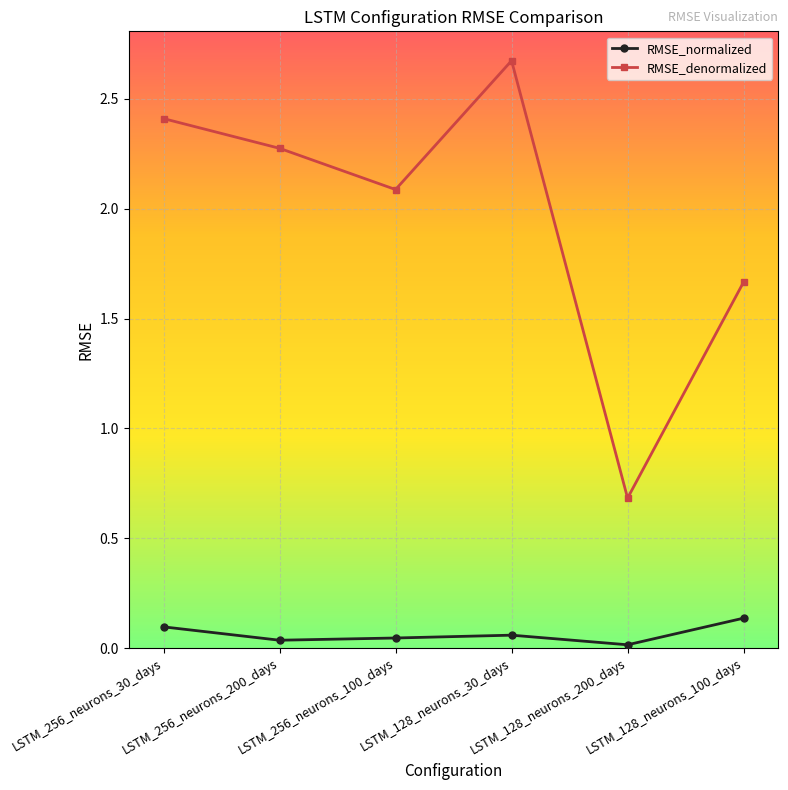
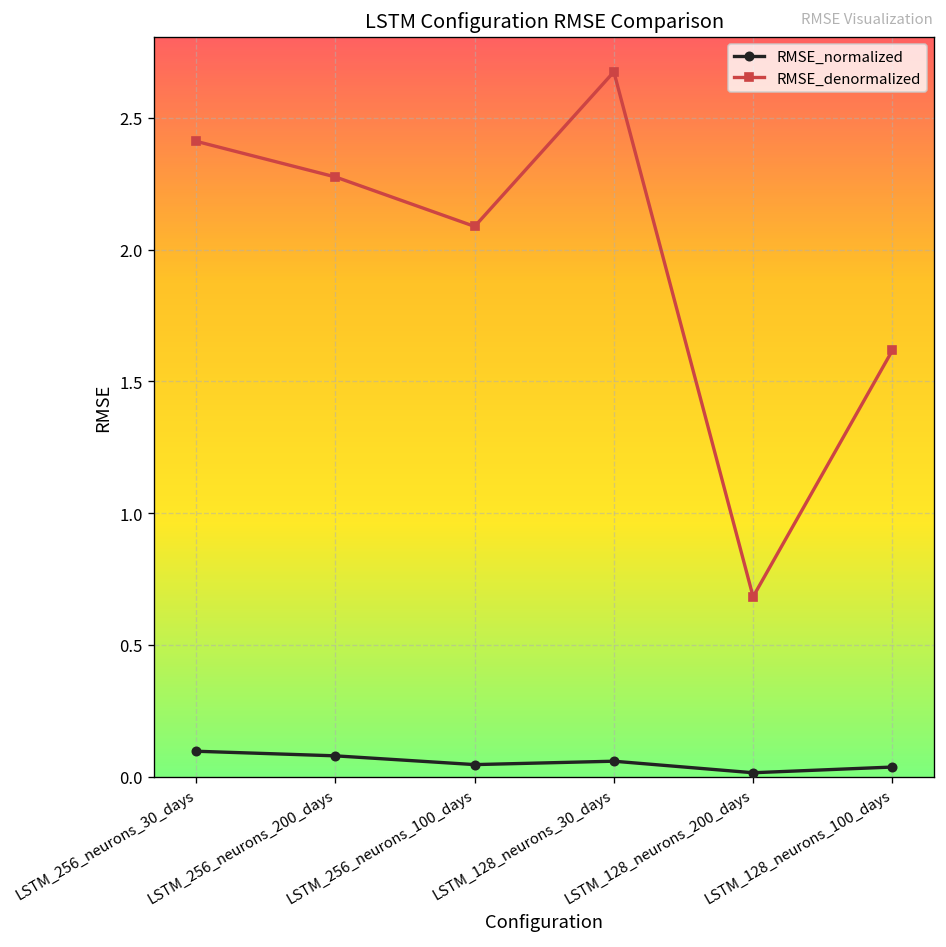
RMSE_normalized, LSTM_256_neurons_200_days: 0.04 -> 0.08
RMSE_normalized, LSTM_128_neurons_100_days: 0.14 -> 0.04
RMSE_denormalized, LSTM_128_neurons_100_days: 1.67 -> 1.62
